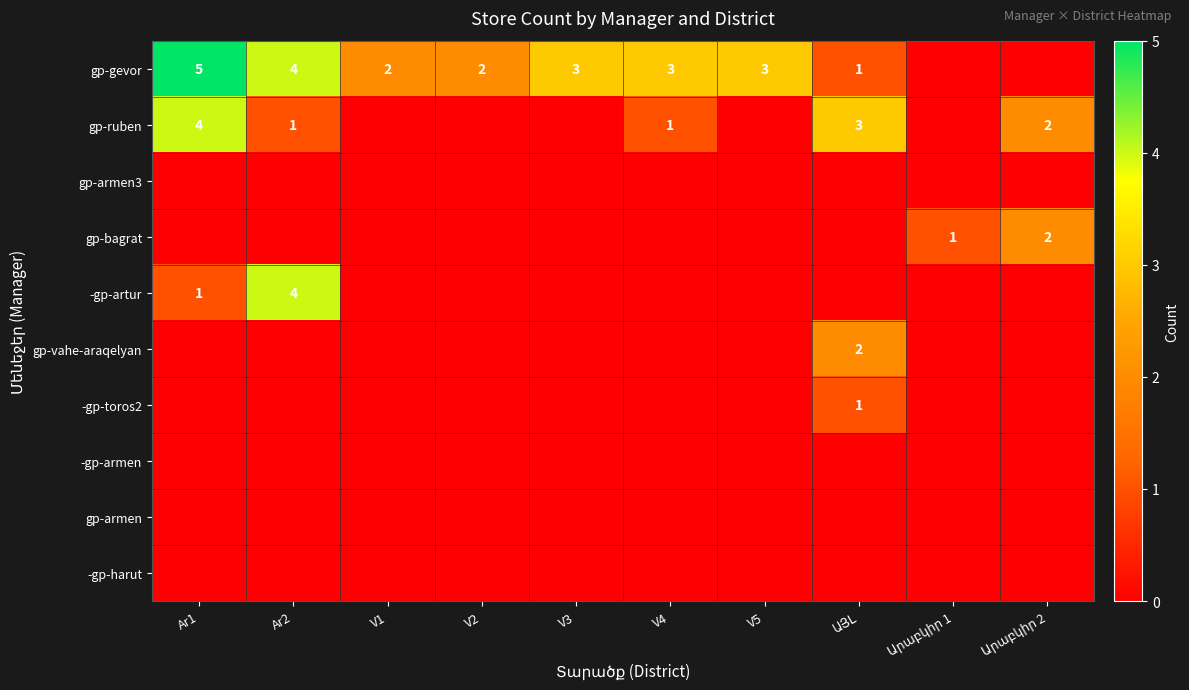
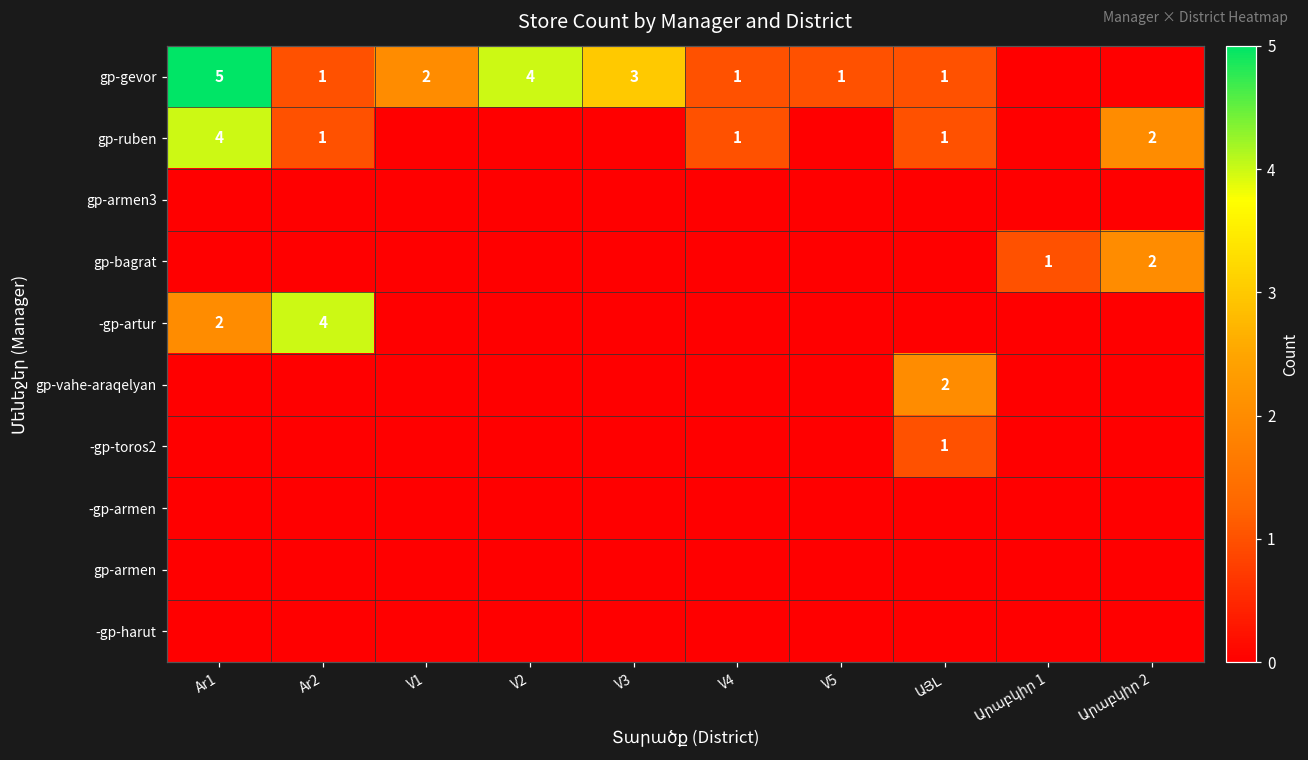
gp-gevor, Ar2: 4 -> 1
gp-gevor, V2: 2 -> 4
gp-gevor, V4: 3 -> 1
gp-gevor, V5: 3 -> 1
gp-ruben, ԱՅԼ: 3 -> 1
-gp-artur, Ar1: 1 -> 2
